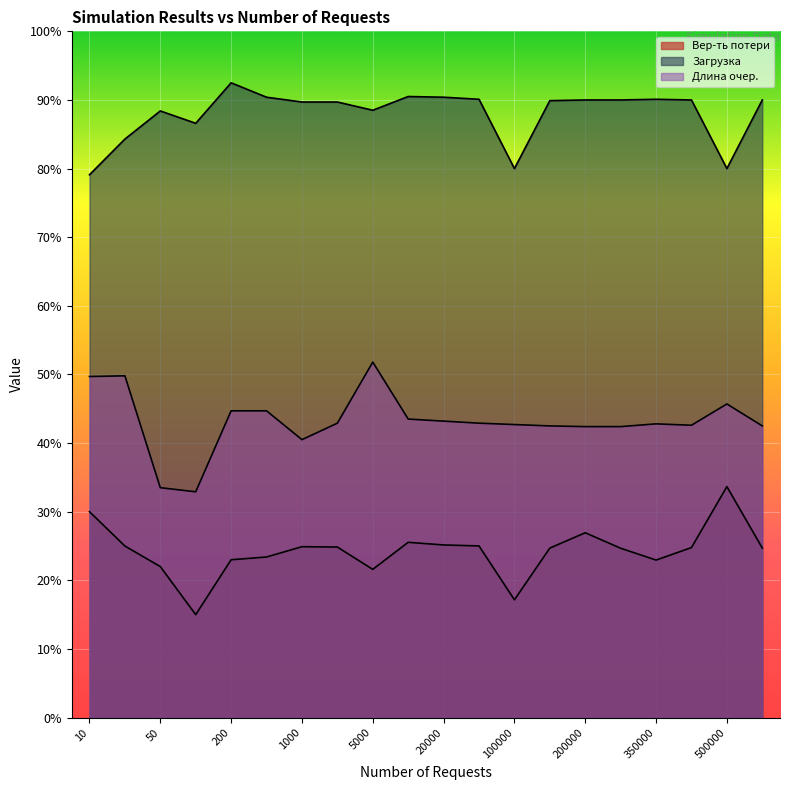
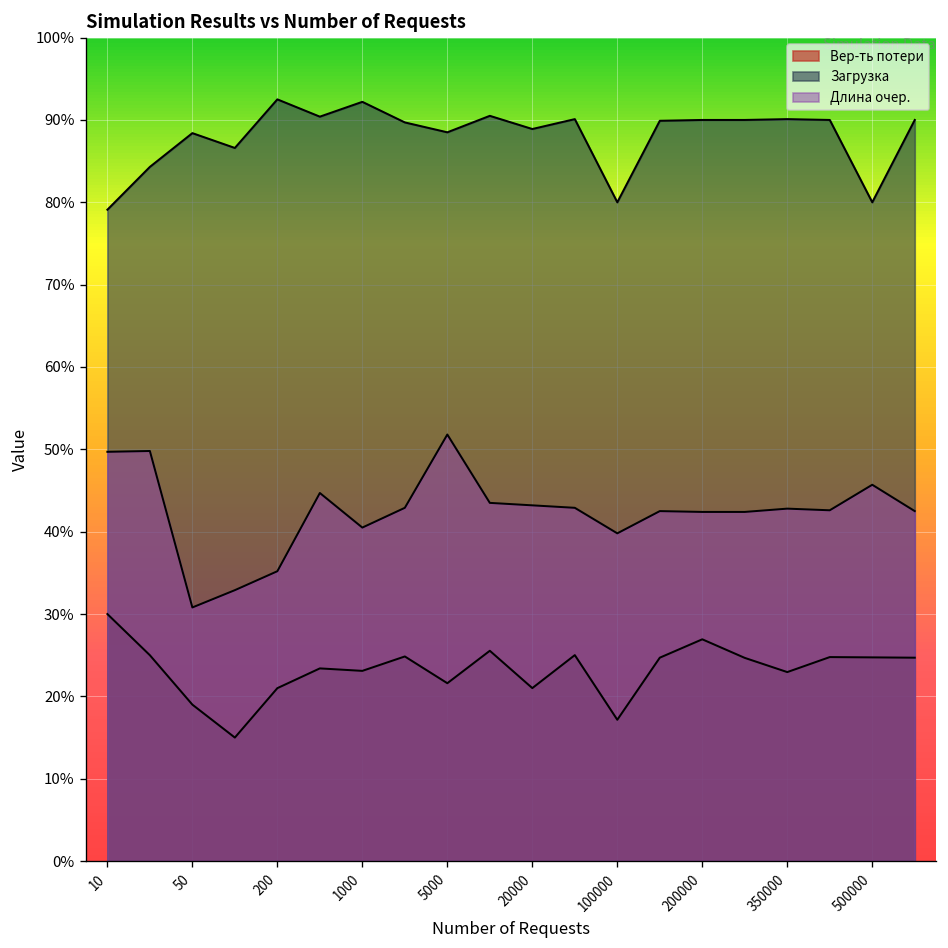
Вер-ть потери, 50: 22% -> 19%
Длина очер., 50: 34% -> 31%
Вер-ть потери, 200: 23% -> 21%
Длина очер., 200: 45% -> 35%
Вер-ть потери, 1000: 25% -> 23%
Загрузка, 1000: 90% -> 92%
Вер-ть потери, 20000: 25% -> 21%
Загрузка, 20000: 90% -> 89%
Длина очер., 100000: 43% -> 40%
Вер-ть потери, 500000: 34% -> 25%
